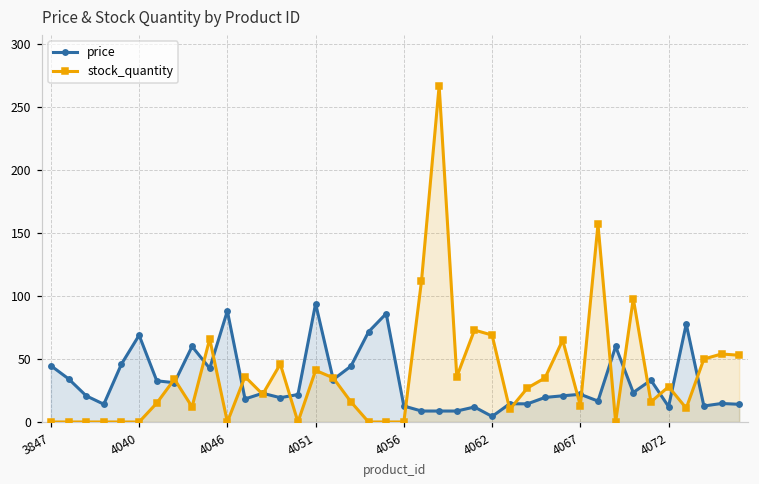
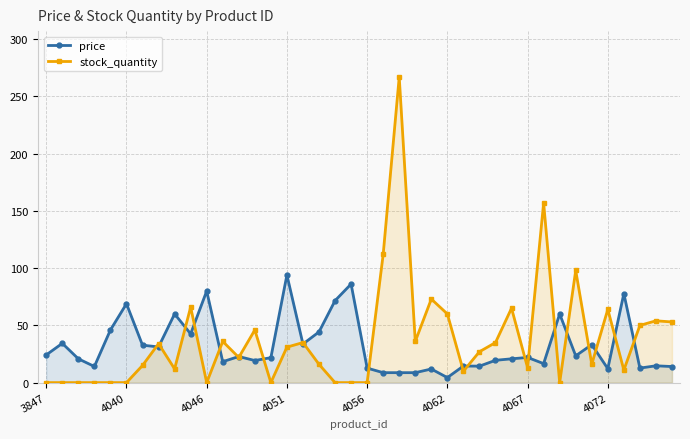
price, 3847: 45 -> 24
price, 4046: 88 -> 80
stock_quantity, 4051: 41 -> 31
stock_quantity, 4062: 69 -> 60
stock_quantity, 4072: 28 -> 64
